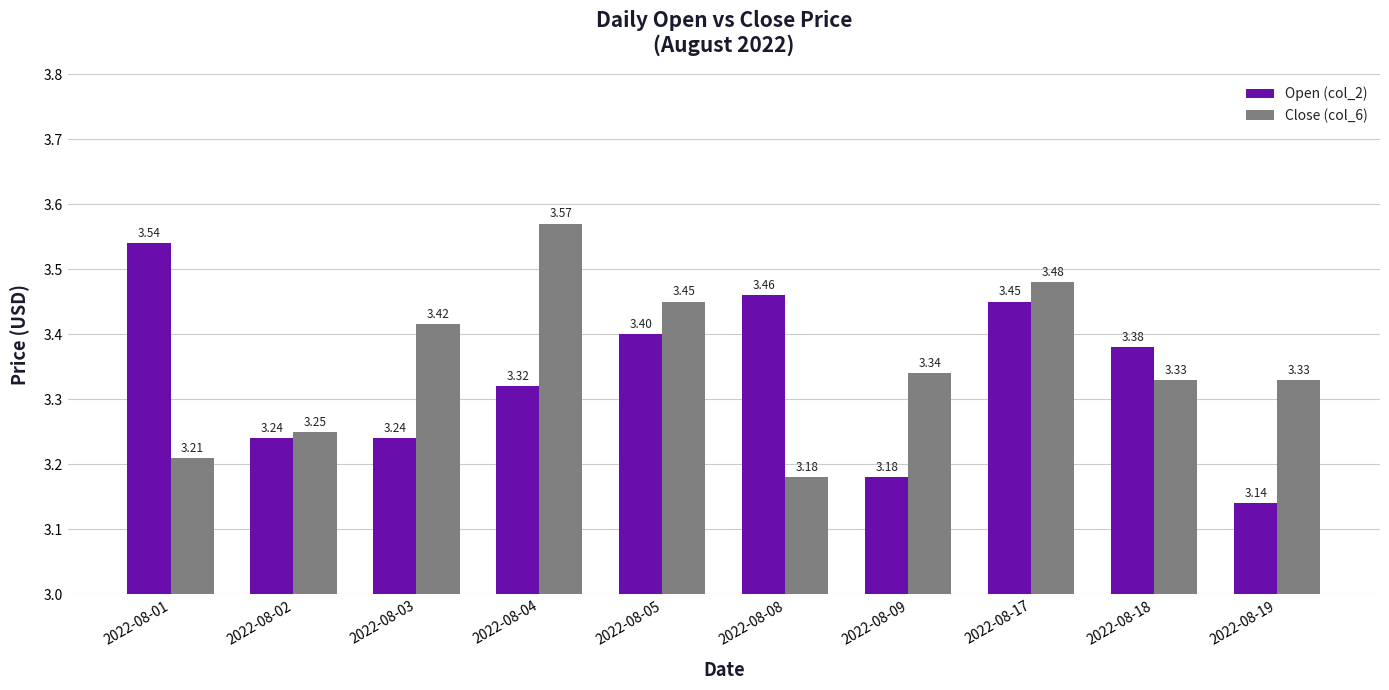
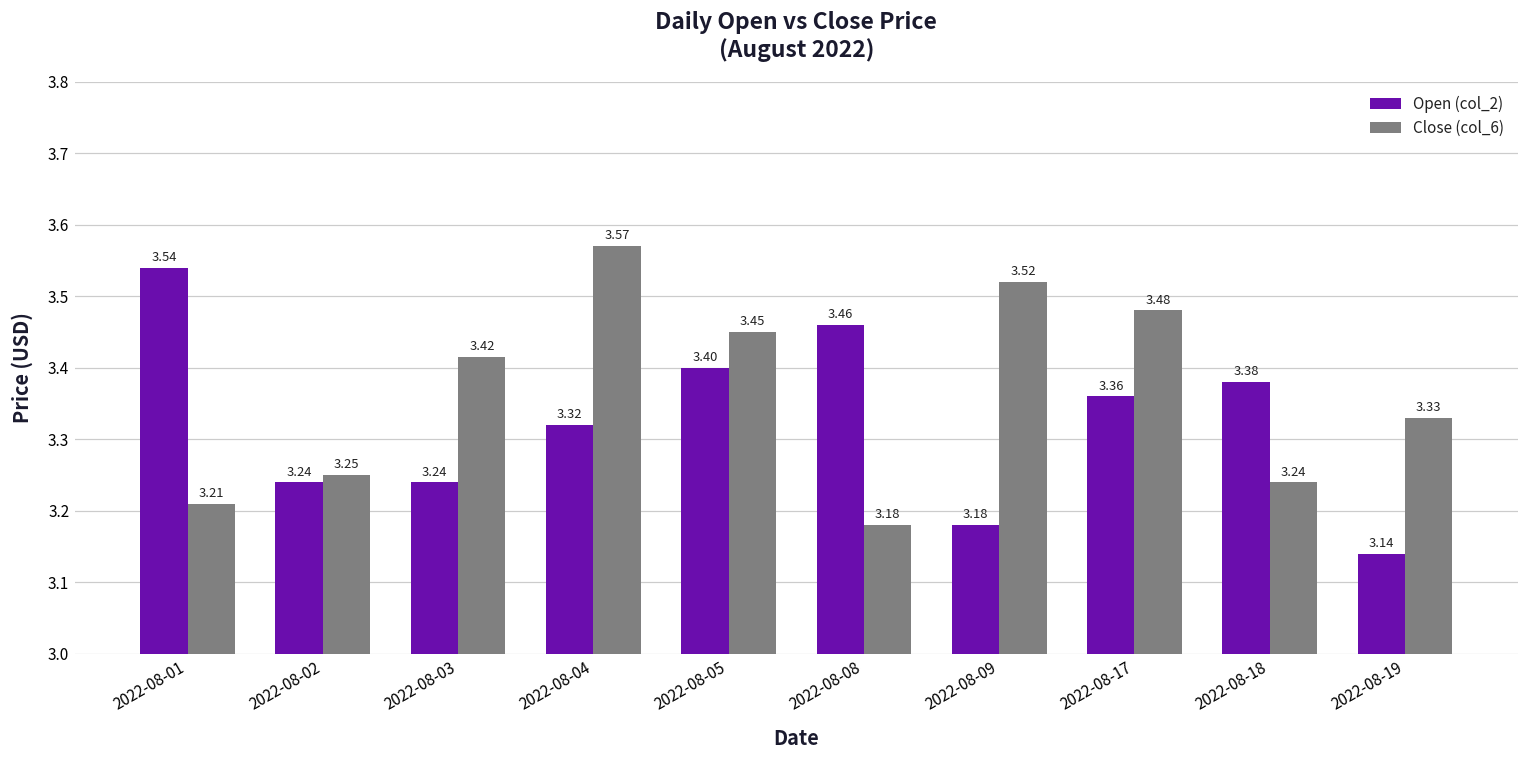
Close (col_6), 2022-08-09: 3.34 -> 3.52
Open (col_2), 2022-08-17: 3.45 -> 3.36
Close (col_6), 2022-08-18: 3.33 -> 3.24
